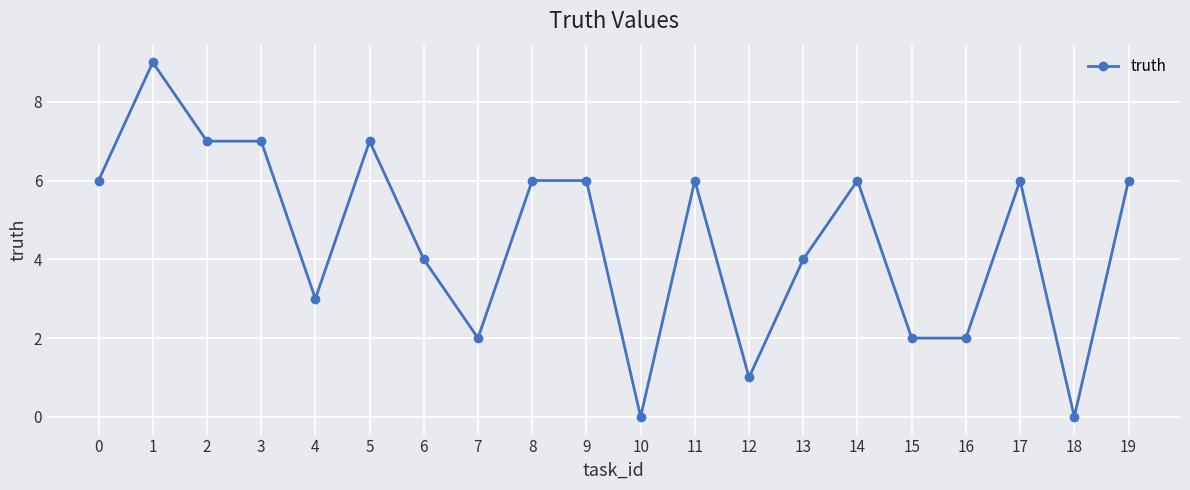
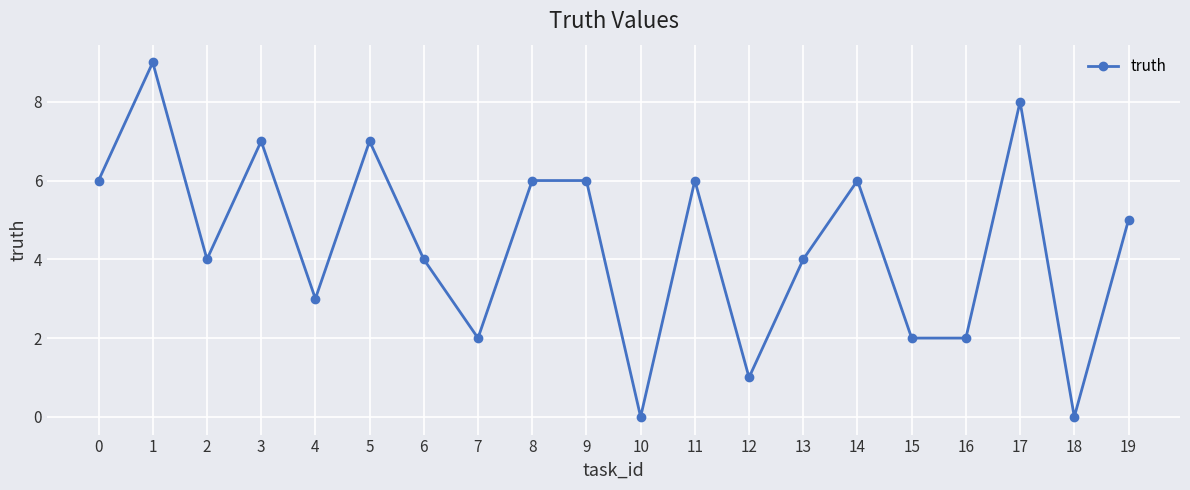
2: 7 -> 4
17: 6 -> 8
19: 6 -> 5
